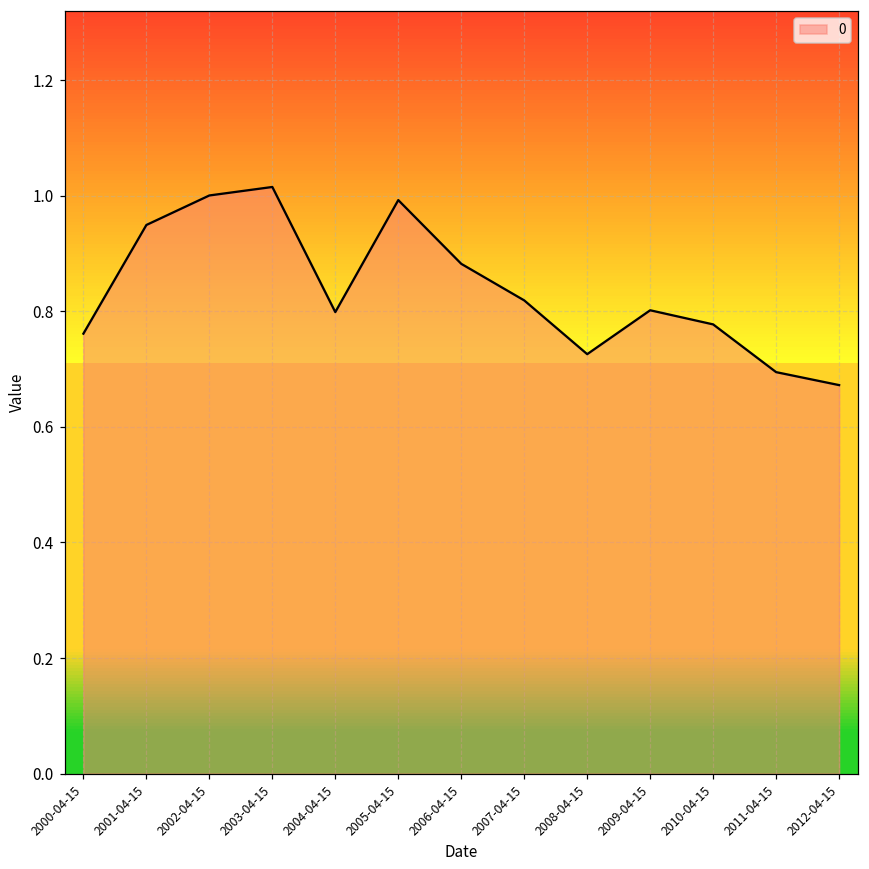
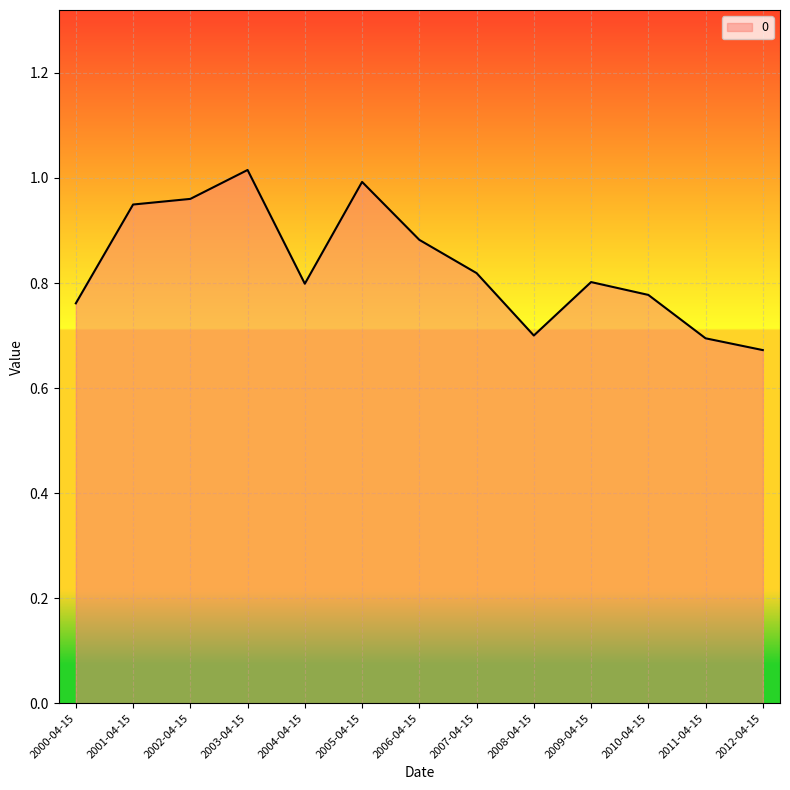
2002-04-15: 1.00 -> 0.96
2008-04-15: 0.73 -> 0.70
